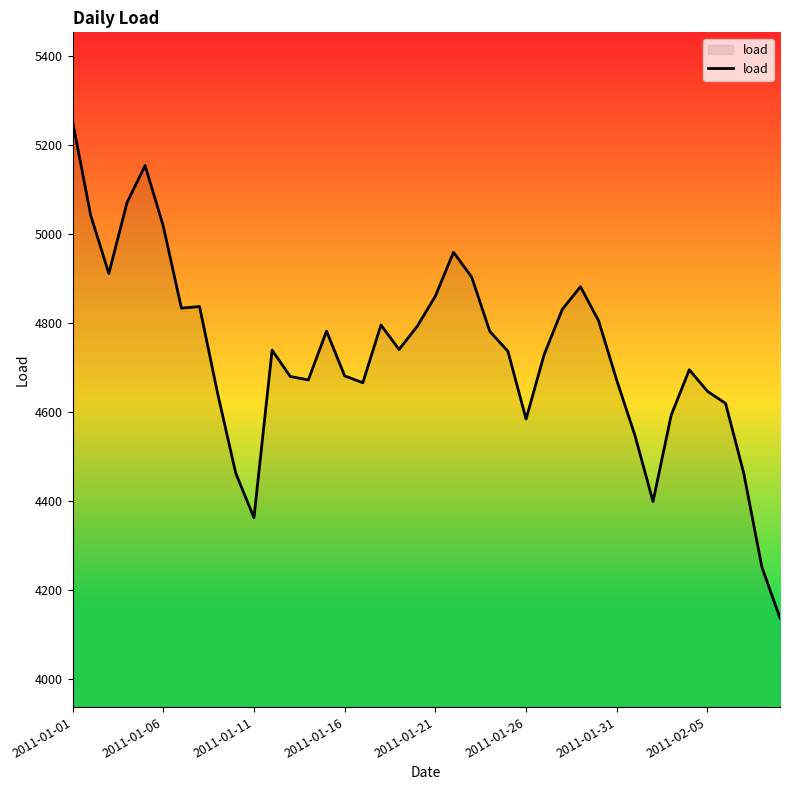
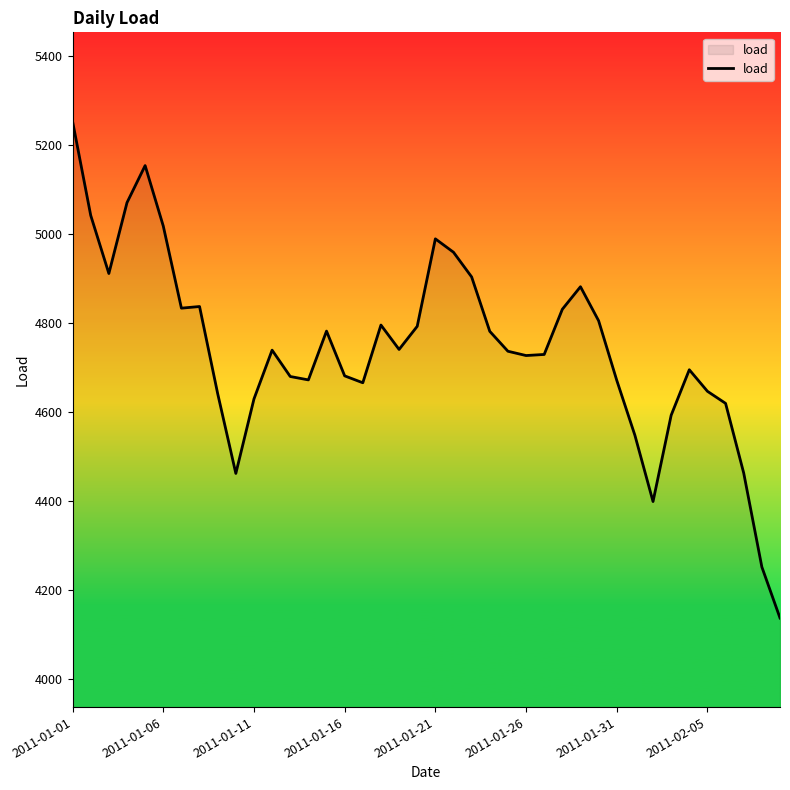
2011-01-11: 4360 -> 4630
2011-01-21: 4860 -> 4990
2011-01-26: 4580 -> 4730
